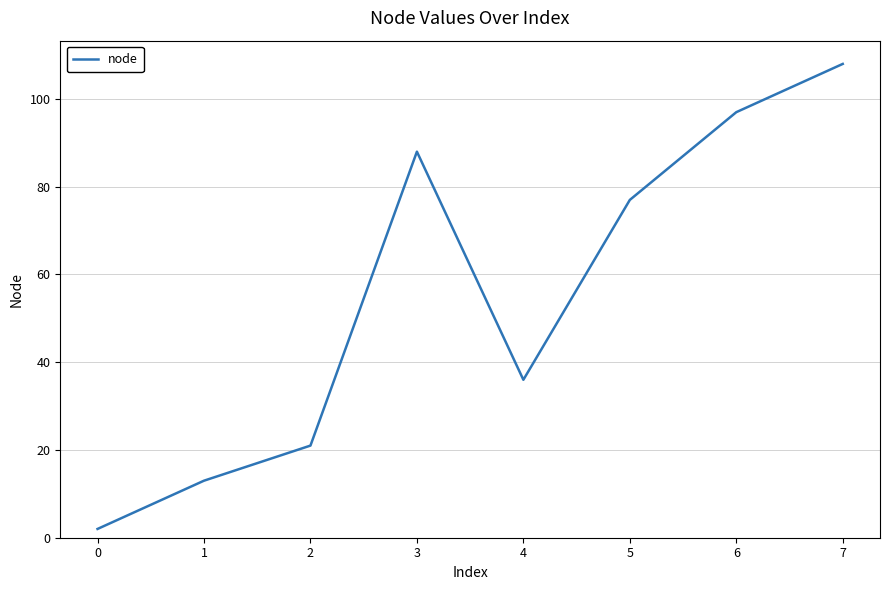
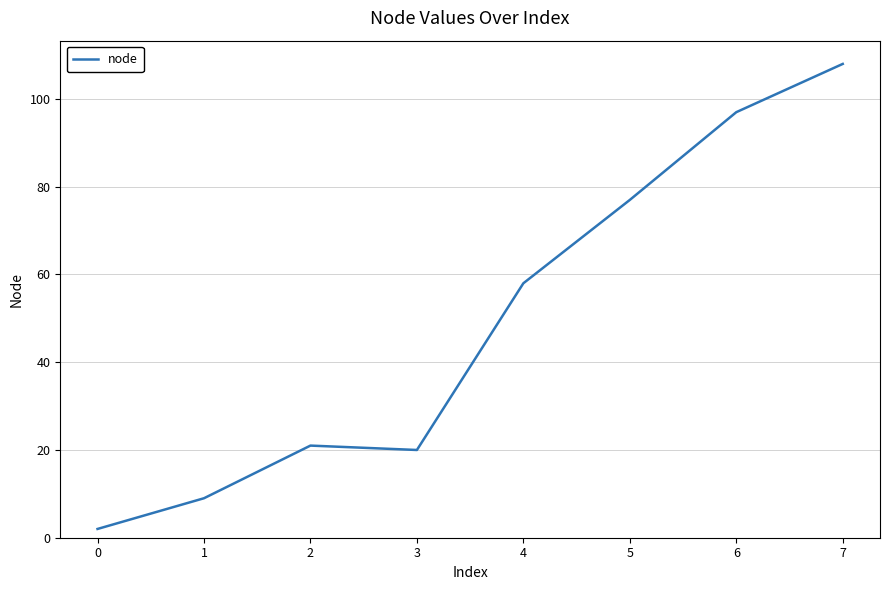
1: 13 -> 9
3: 88 -> 20
4: 36 -> 58
